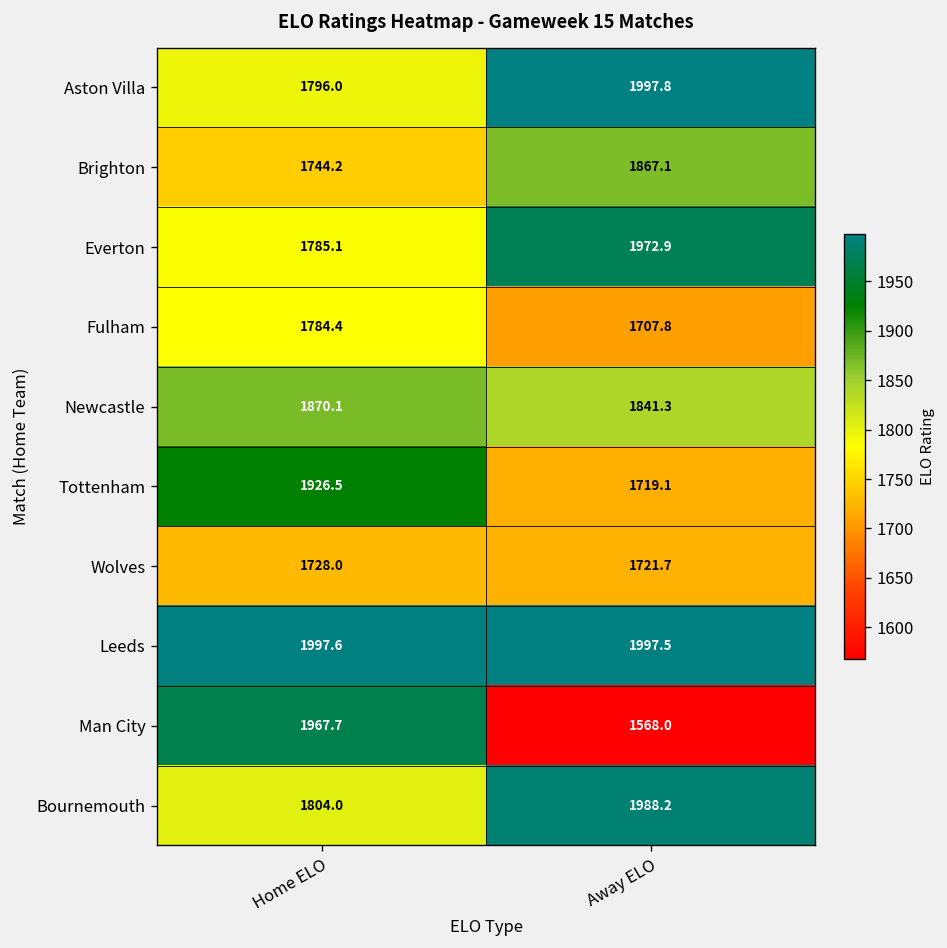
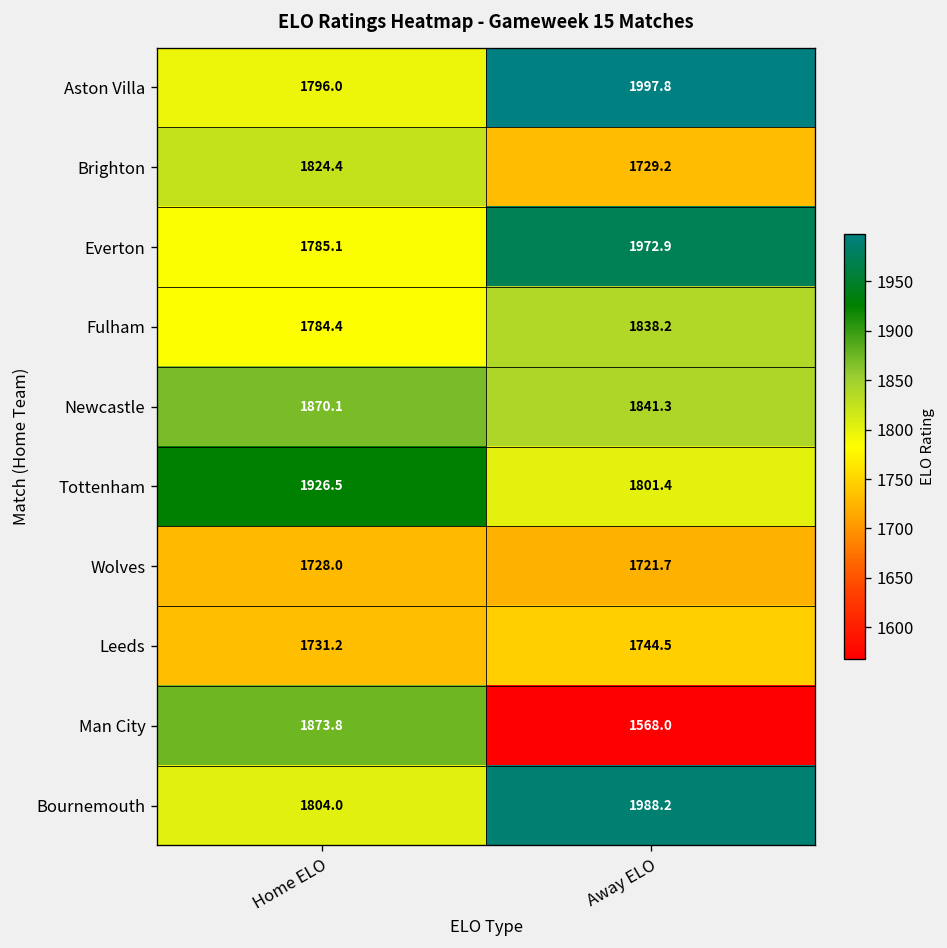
Brighton, Home ELO: 1744.2 -> 1824.4
Brighton, Away ELO: 1867.1 -> 1729.2
Fulham, Away ELO: 1707.8 -> 1838.2
Tottenham, Away ELO: 1719.1 -> 1801.4
Leeds, Home ELO: 1997.6 -> 1731.2
Leeds, Away ELO: 1997.5 -> 1744.5
Man City, Home ELO: 1967.7 -> 1873.8
